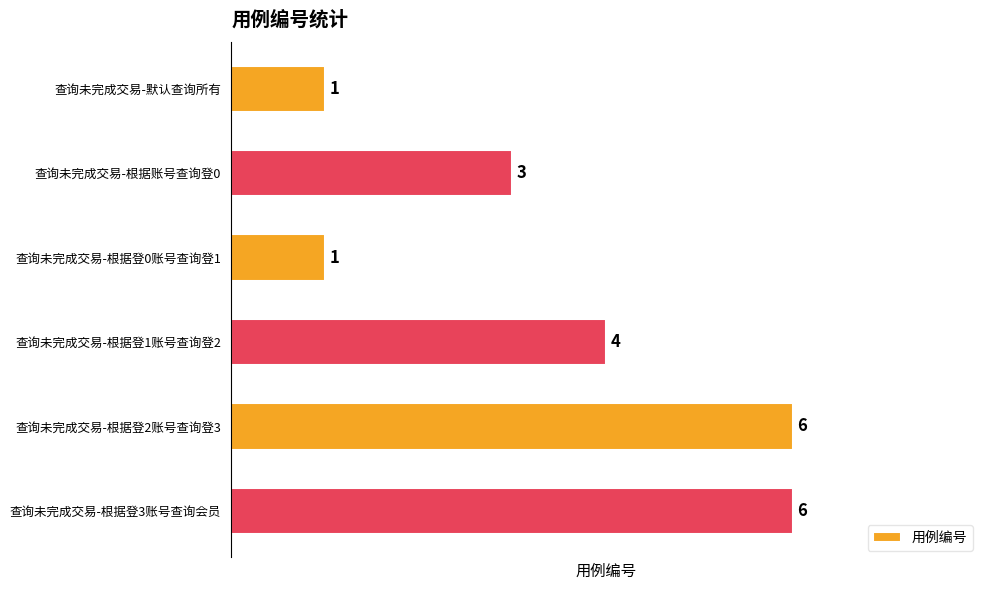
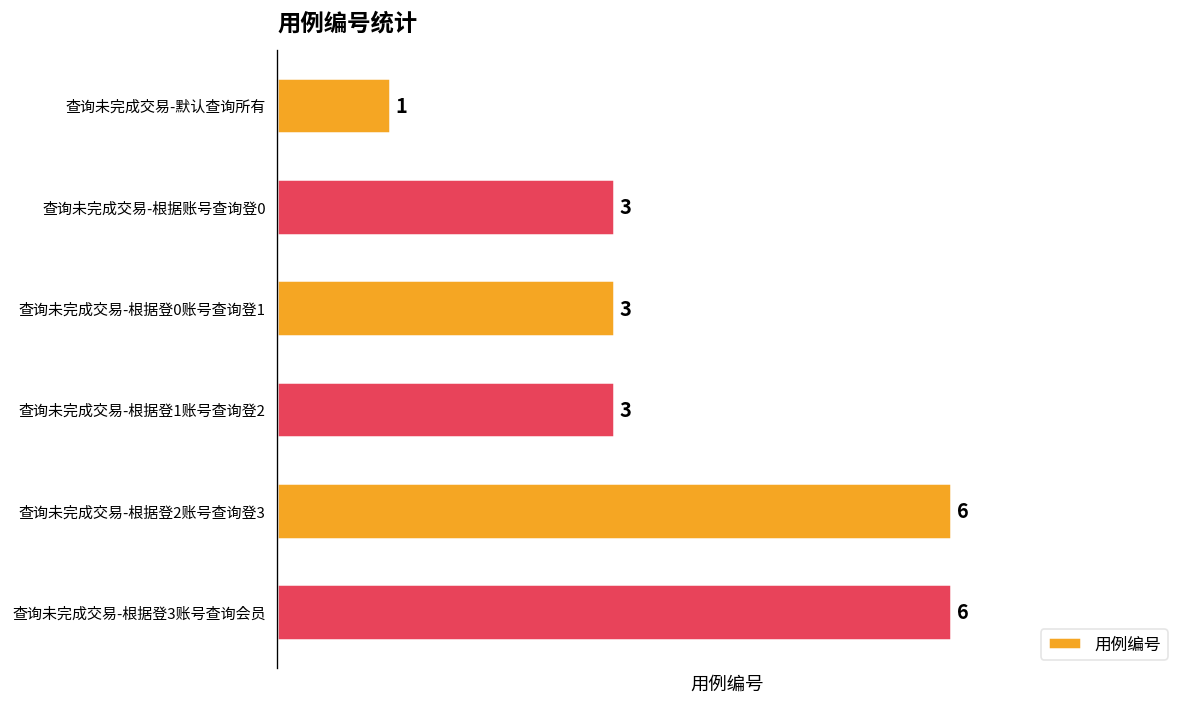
查询未完成交易-根据登0账号查询登1: 1 -> 3
查询未完成交易-根据登1账号查询登2: 4 -> 3
